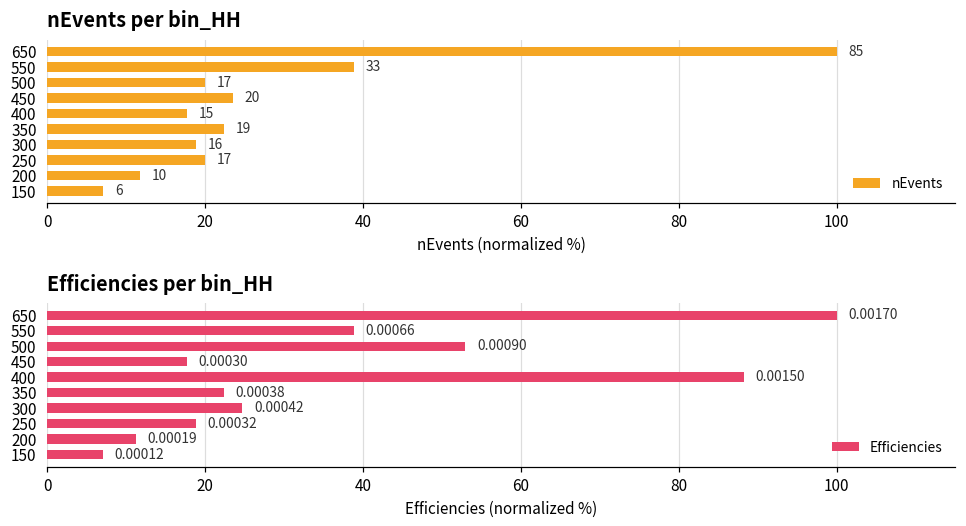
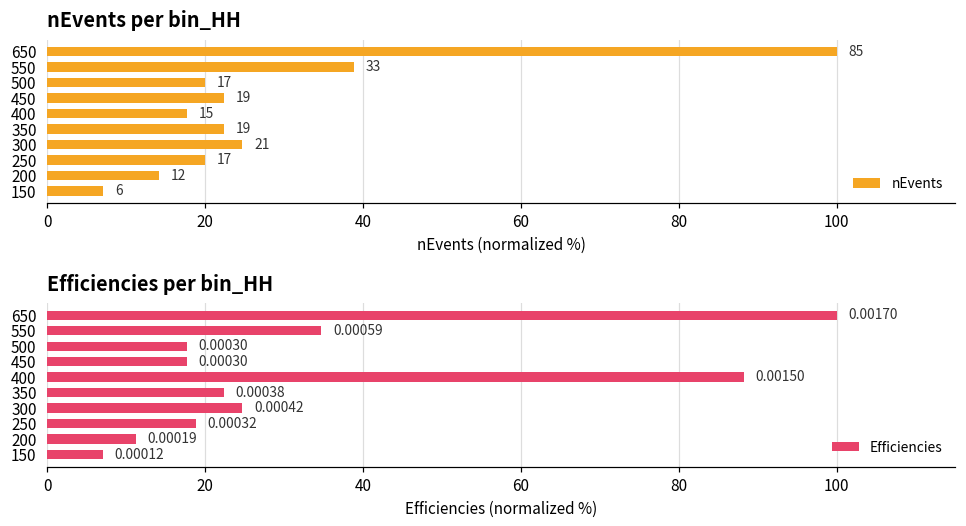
nEvents per bin_HH, 450: 20 -> 19
nEvents per bin_HH, 300: 16 -> 21
nEvents per bin_HH, 200: 10 -> 12
Efficiencies per bin_HH, 550: 0.00066 -> 0.00059
Efficiencies per bin_HH, 500: 0.00090 -> 0.00030
